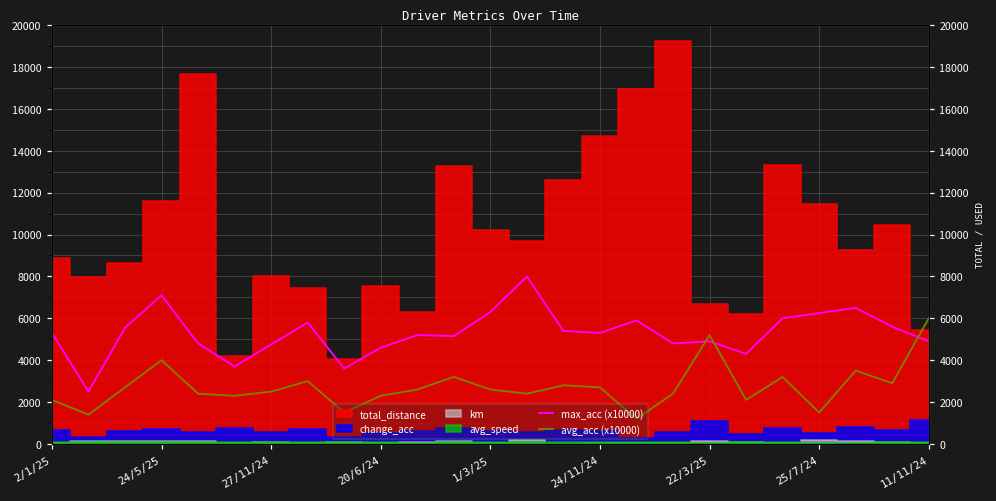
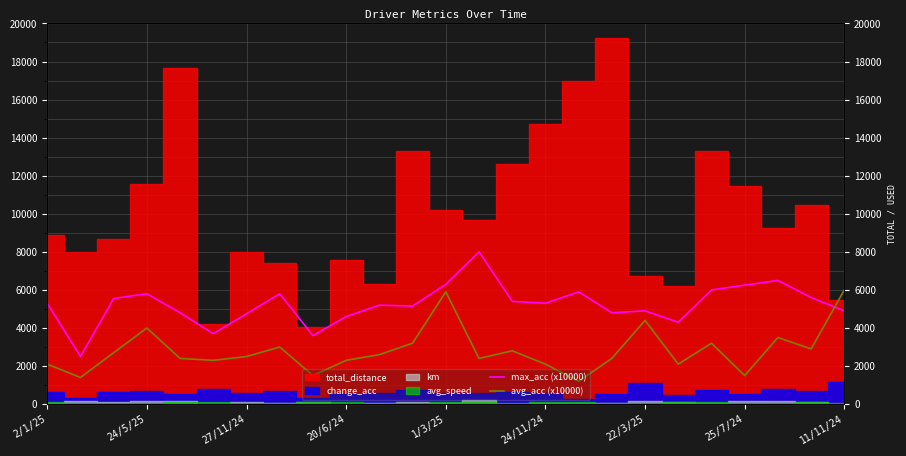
max_acc (x10000), 24/5/25: 7100 -> 5800
avg_acc (x10000), 1/3/25: 2600 -> 5900
avg_acc (x10000), 24/11/24: 2700 -> 2100
avg_acc (x10000), 22/3/25: 5200 -> 4400
